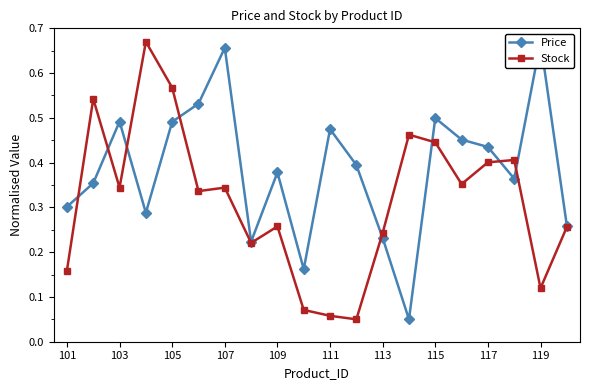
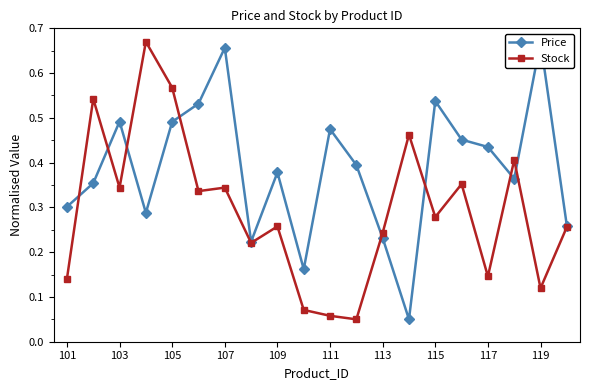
Stock, 101: 0.16 -> 0.14
Price, 115: 0.50 -> 0.54
Stock, 115: 0.45 -> 0.28
Stock, 117: 0.40 -> 0.15
